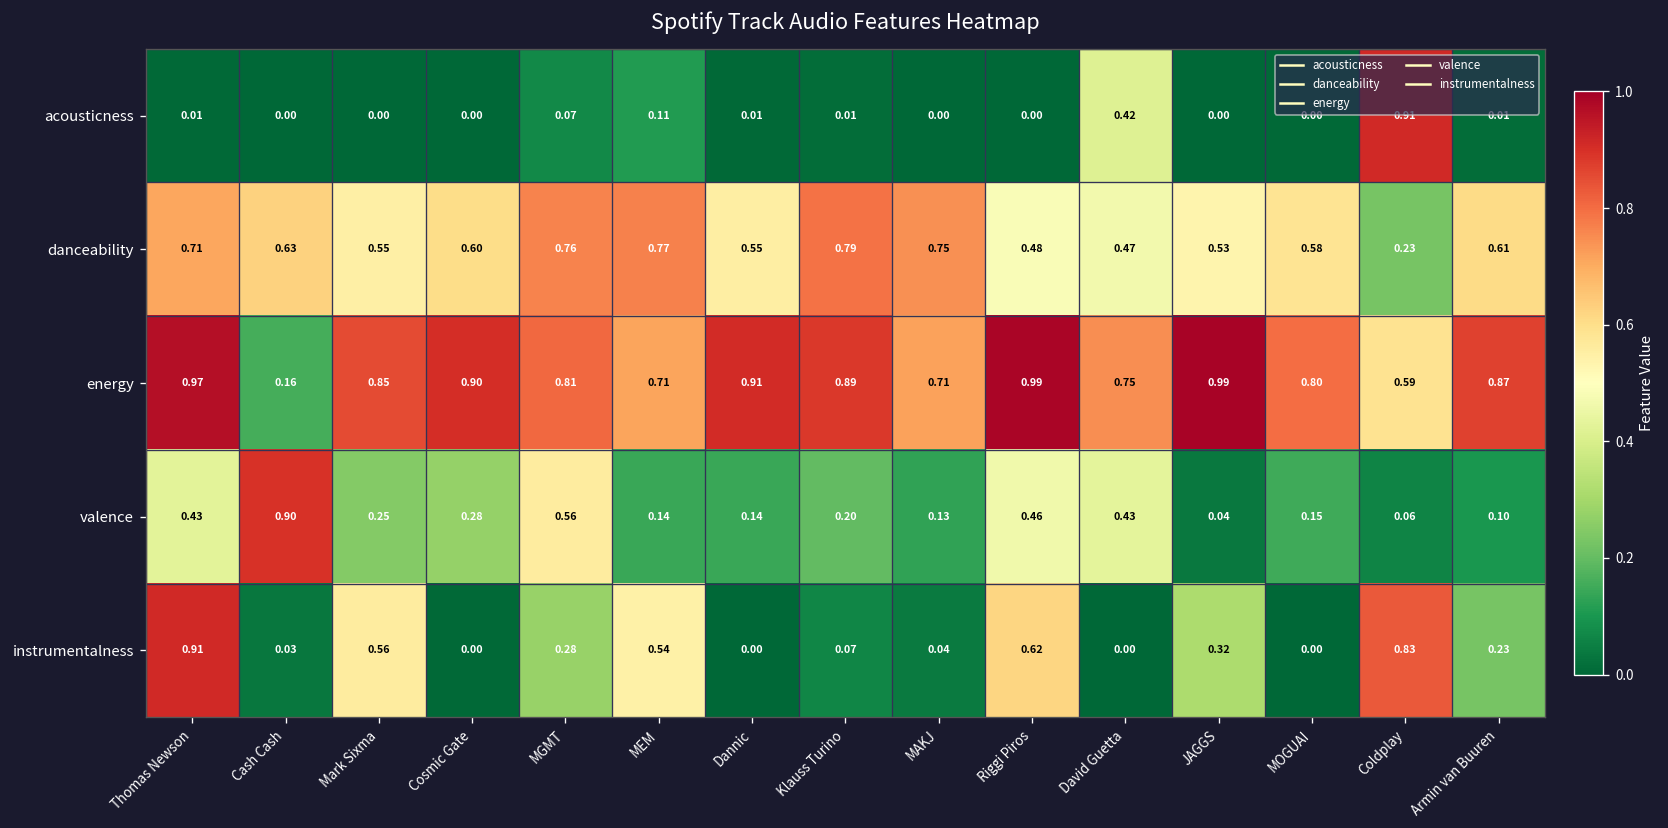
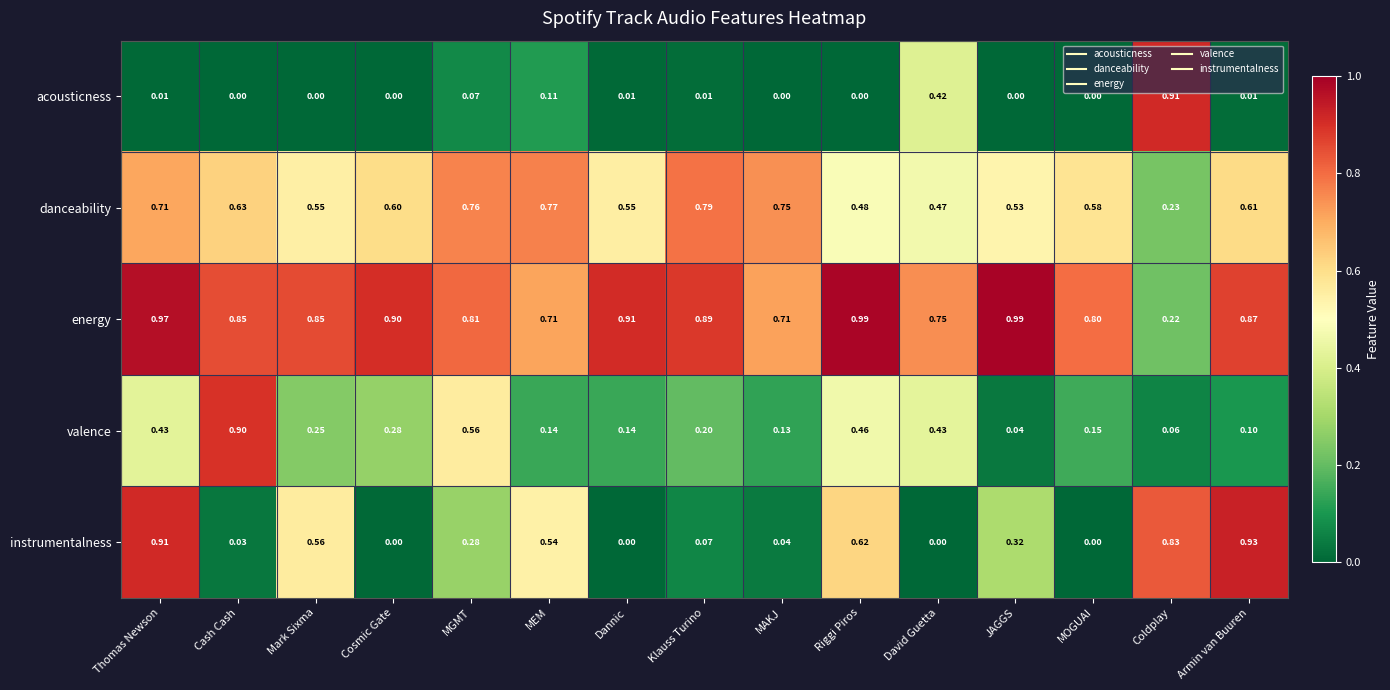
energy, Cash Cash: 0.16 -> 0.85
energy, Coldplay: 0.59 -> 0.22
instrumentalness, Armin van Buuren: 0.23 -> 0.93
